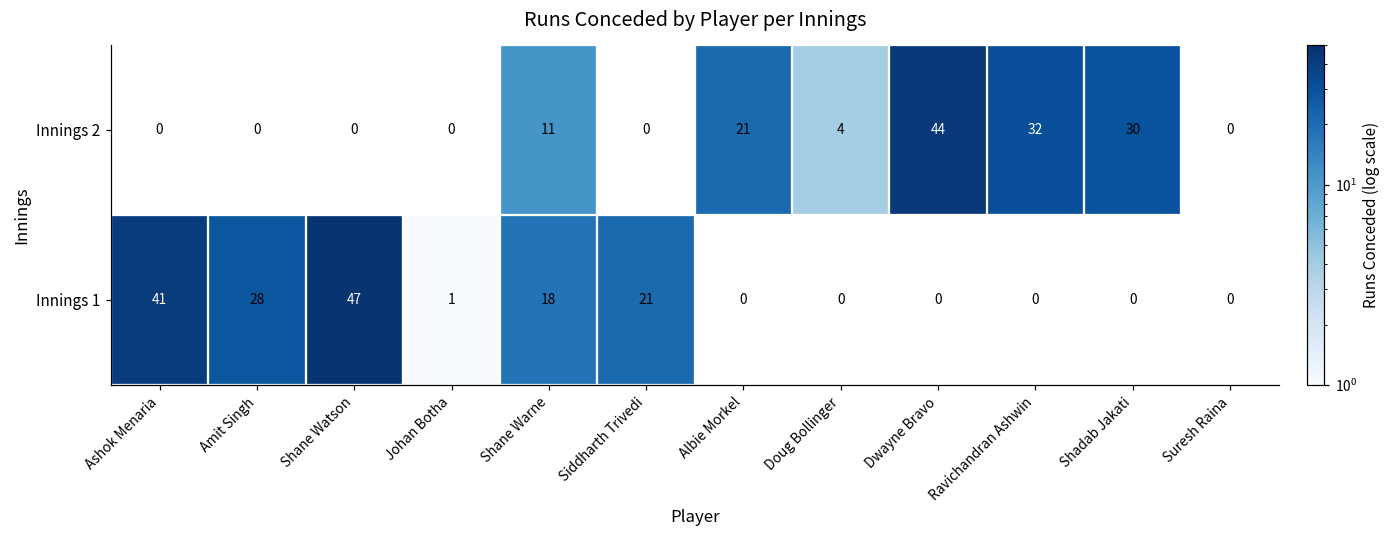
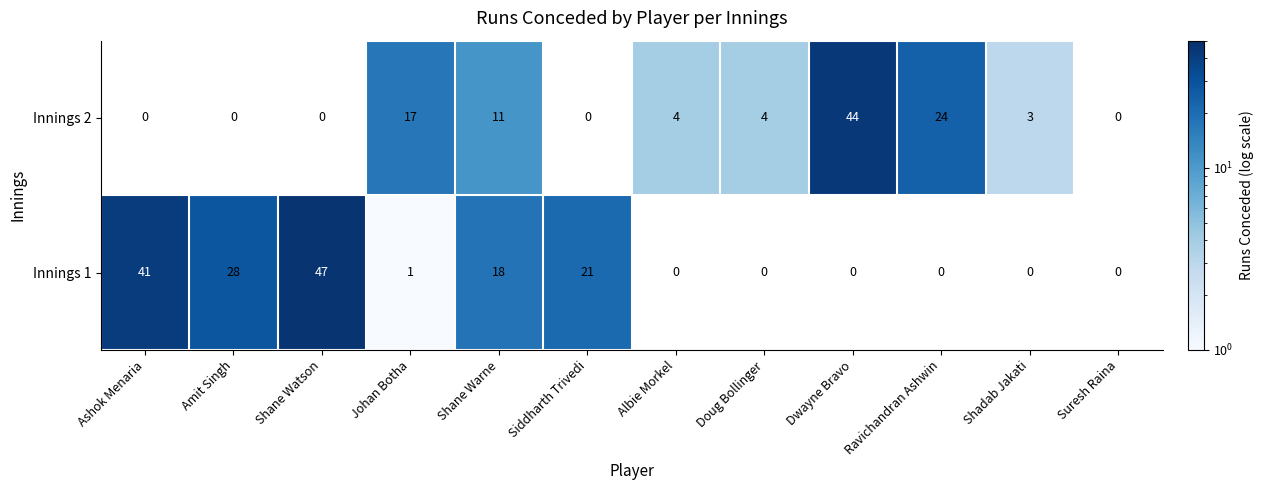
Innings 2, Johan Botha: 0 -> 17
Innings 2, Albie Morkel: 21 -> 4
Innings 2, Ravichandran Ashwin: 32 -> 24
Innings 2, Shadab Jakati: 30 -> 3
